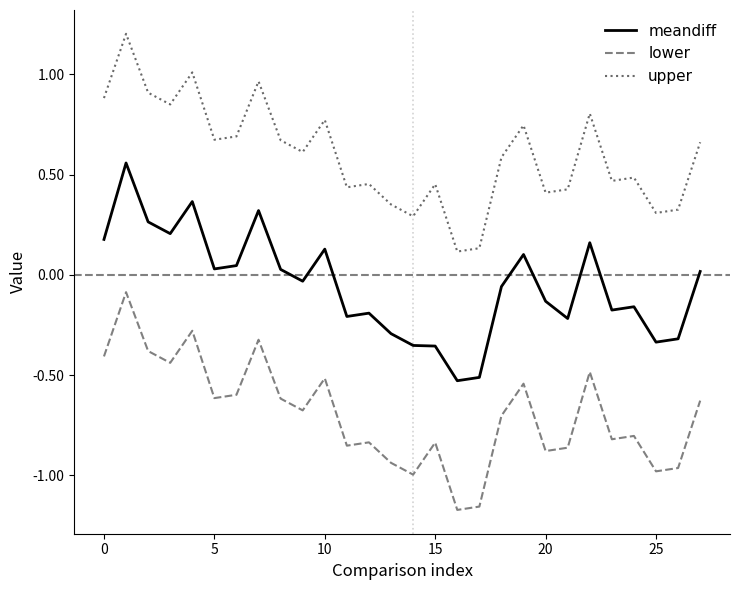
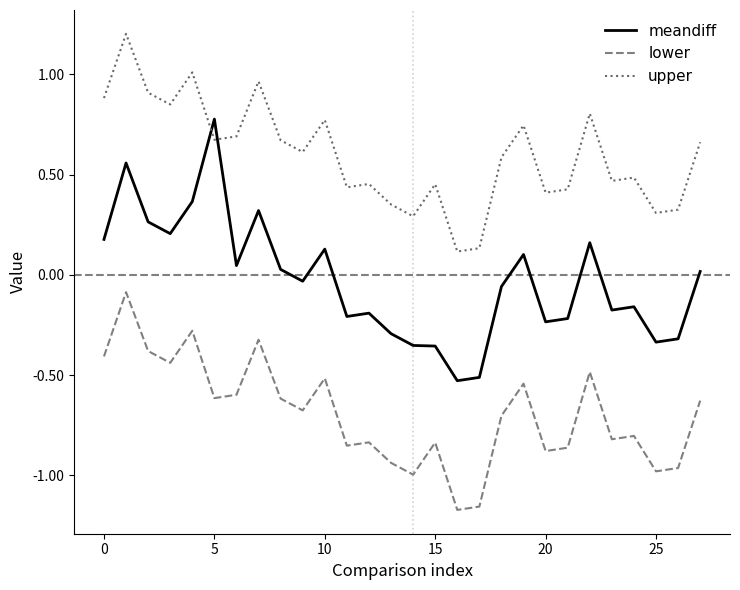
meandiff, 5: 0.03 -> 0.78
meandiff, 20: -0.13 -> -0.23
